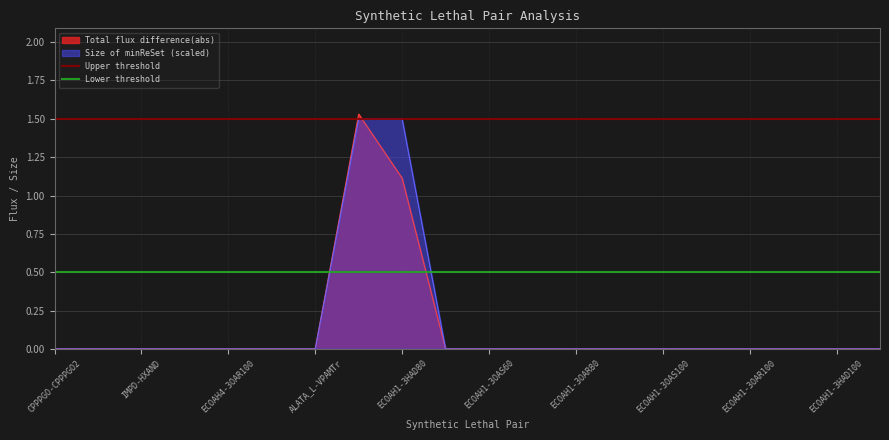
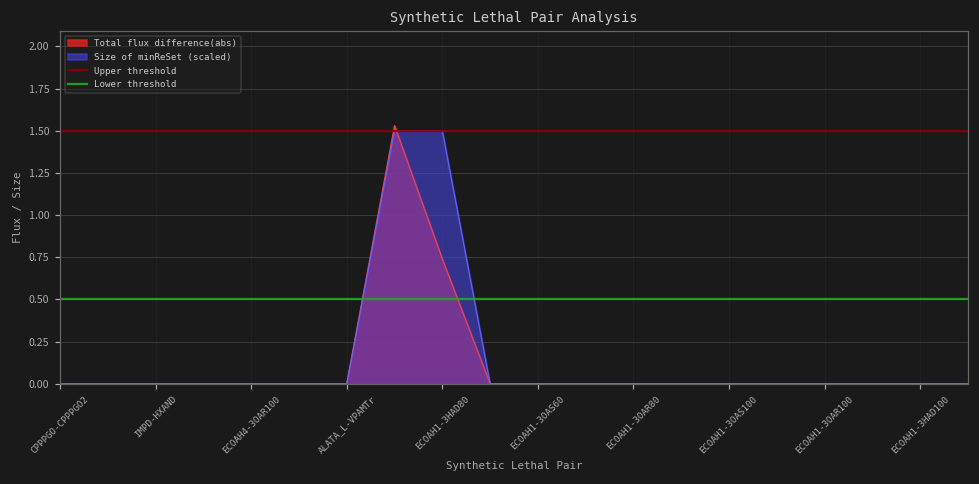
Total flux difference(abs), ECOAH1-3HAD80: 1.11 -> 0.74
